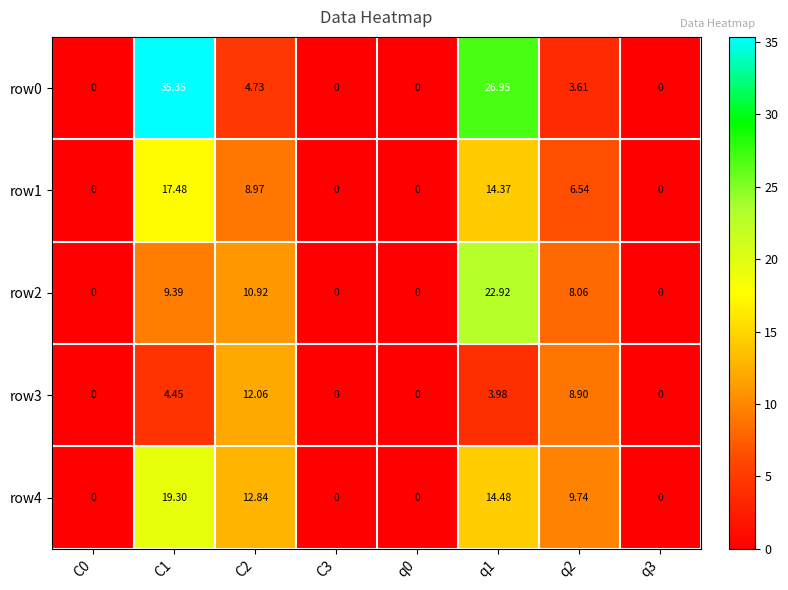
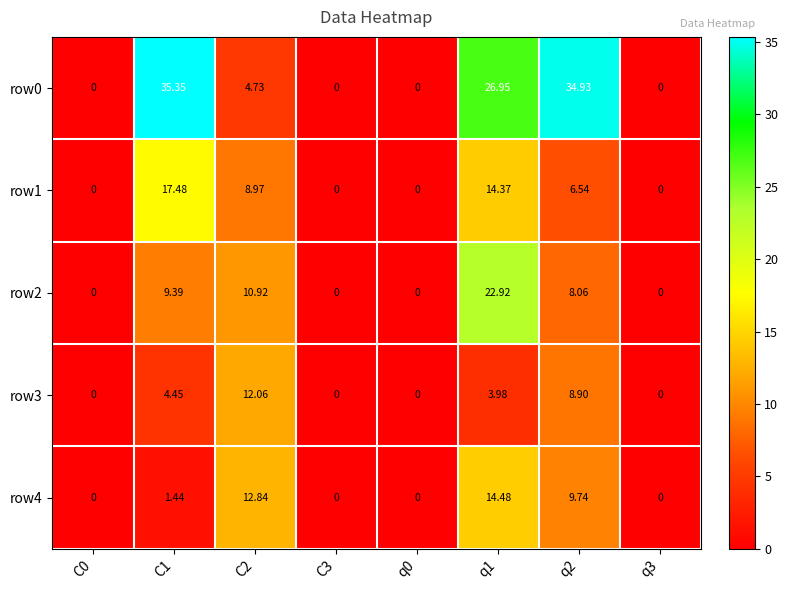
row0, q2: 3.61 -> 34.93
row4, C1: 19.30 -> 1.44
